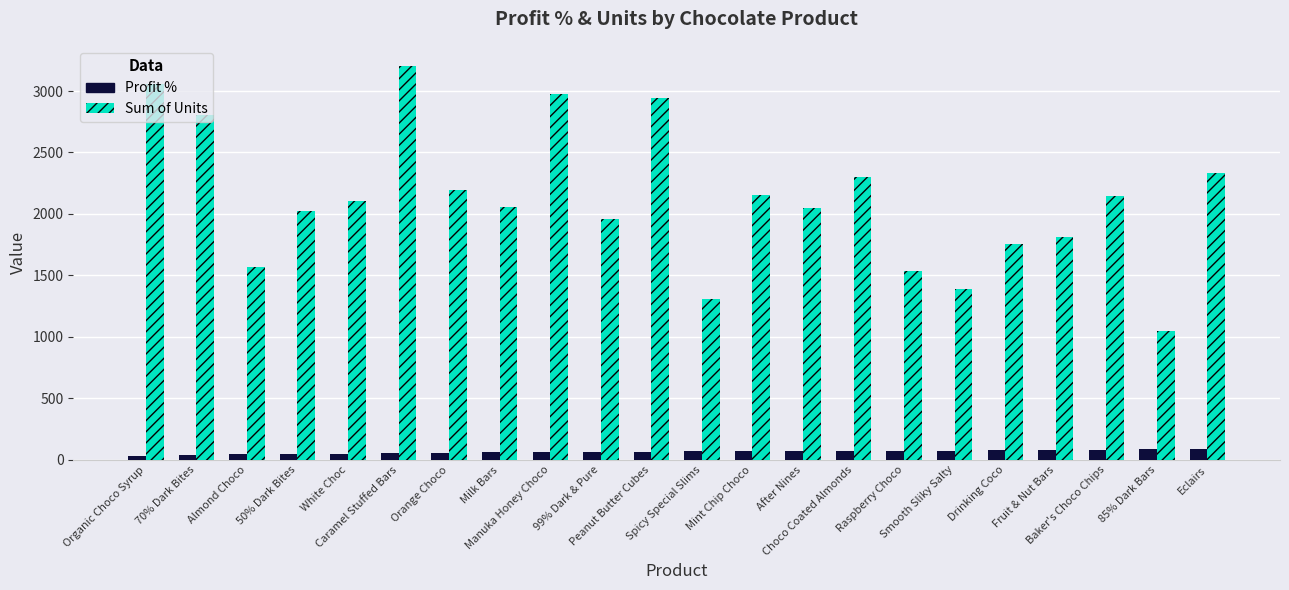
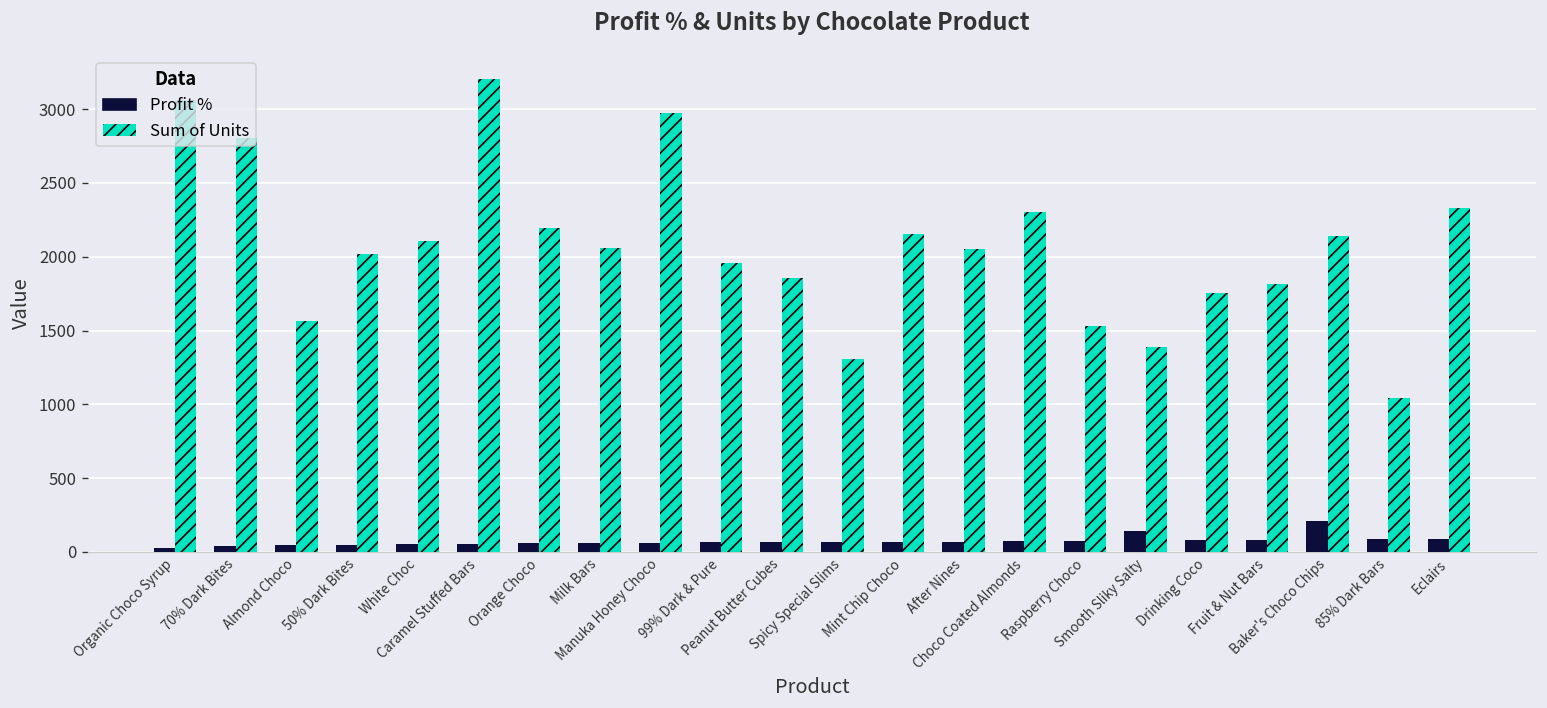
Sum of Units, Peanut Butter Cubes: 2940 -> 1850
Profit %, Smooth Sliky Salty: 80 -> 140
Profit %, Baker's Choco Chips: 80 -> 210
